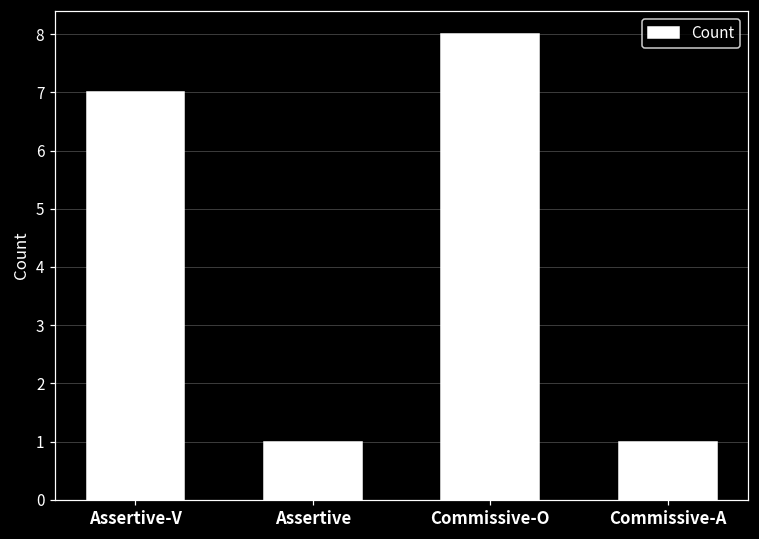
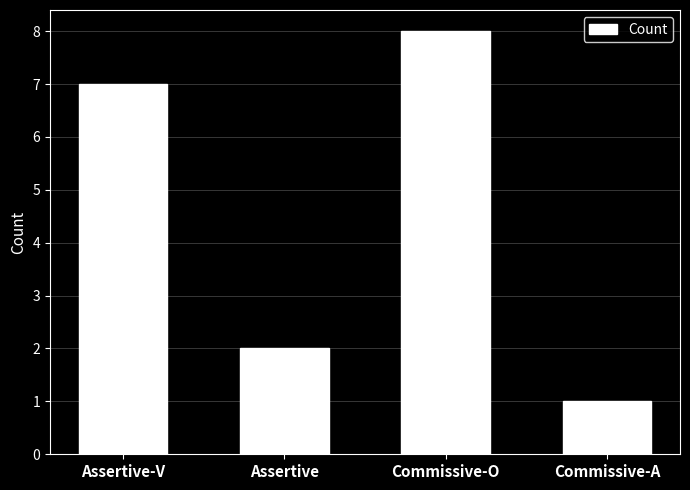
Assertive: 1 -> 2
